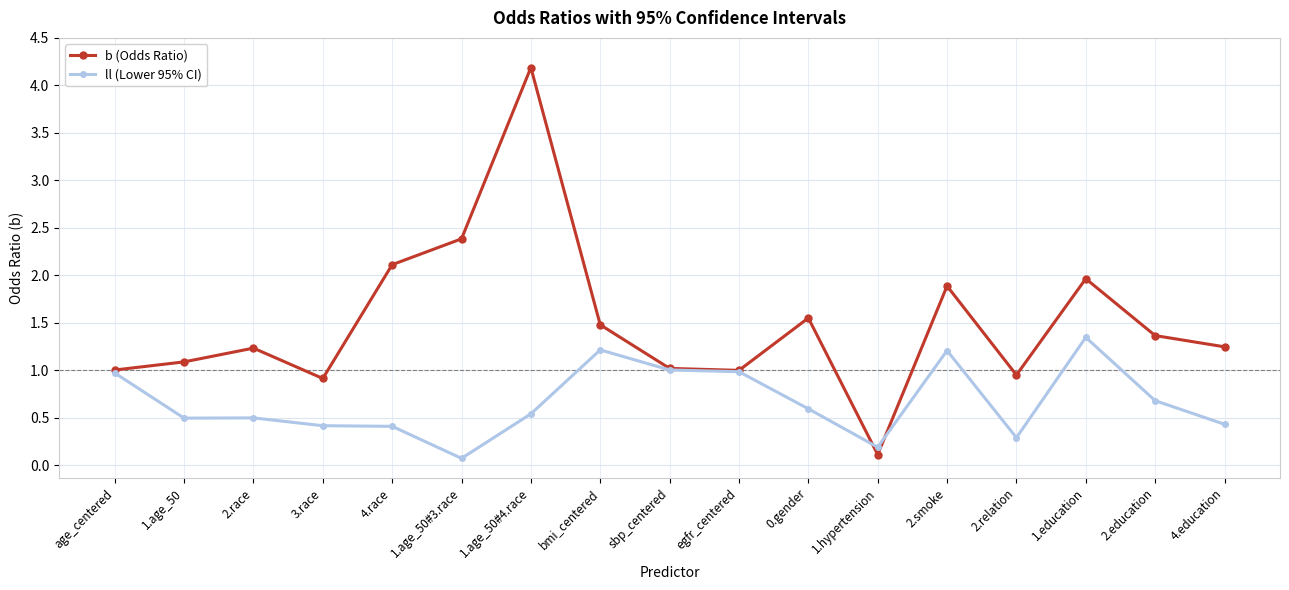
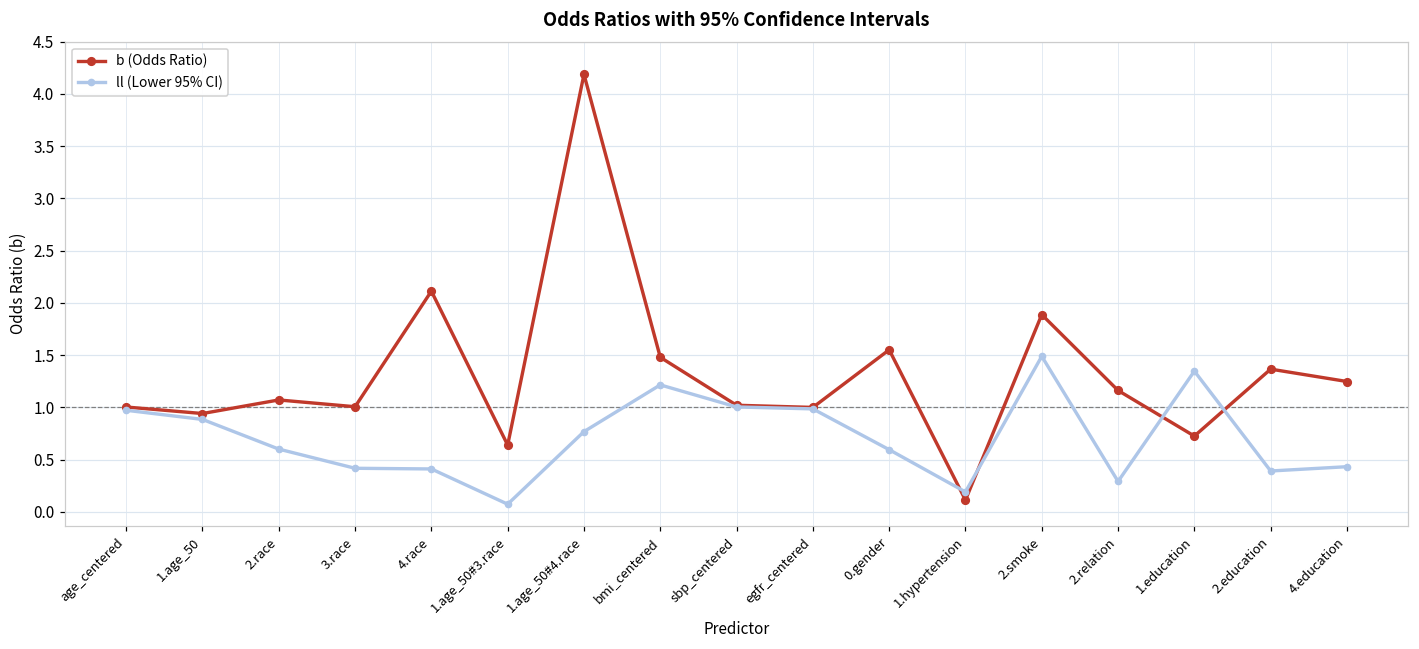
b (Odds Ratio), 1.age_50: 1.1 -> 0.9
ll (Lower 95% CI), 1.age_50: 0.5 -> 0.9
b (Odds Ratio), 2.race: 1.2 -> 1.1
ll (Lower 95% CI), 2.race: 0.5 -> 0.6
b (Odds Ratio), 3.race: 0.9 -> 1.0
b (Odds Ratio), 1.age_50#3.race: 2.4 -> 0.6
ll (Lower 95% CI), 1.age_50#4.race: 0.5 -> 0.8
ll (Lower 95% CI), 2.smoke: 1.2 -> 1.5
b (Odds Ratio), 2.relation: 1.0 -> 1.2
b (Odds Ratio), 1.education: 2.0 -> 0.7
ll (Lower 95% CI), 2.education: 0.7 -> 0.4
